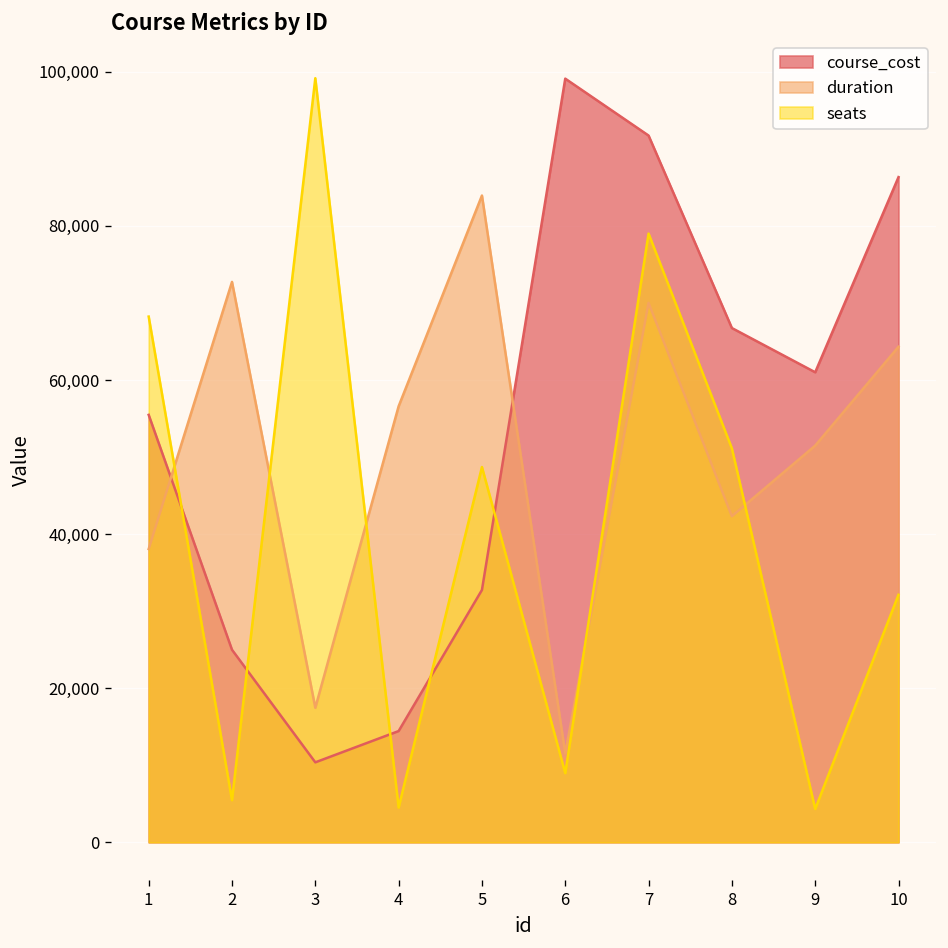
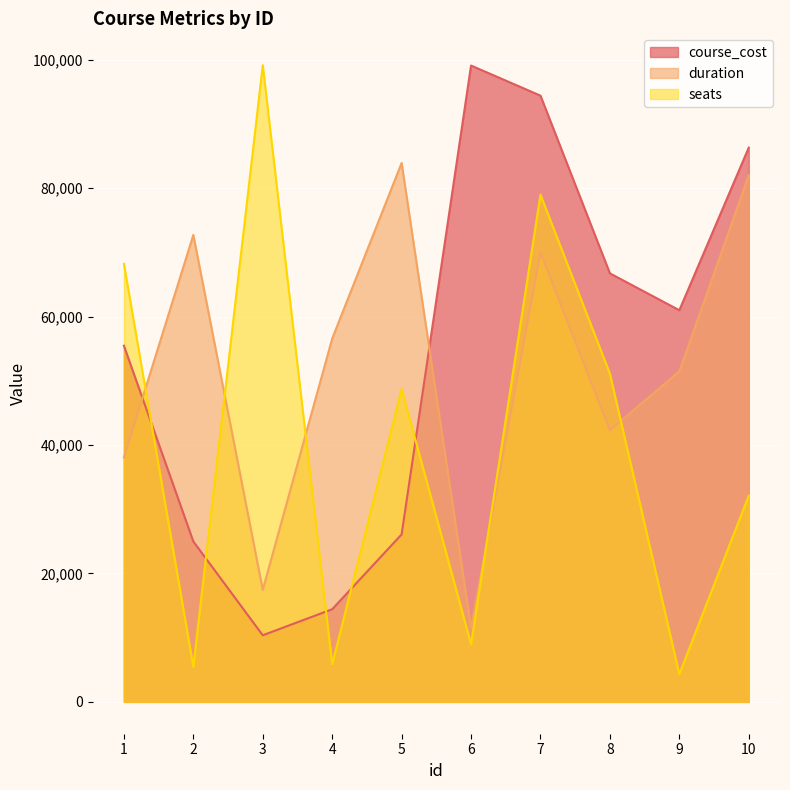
seats, 4: 5,000 -> 6,000
course_cost, 5: 33,000 -> 26,000
course_cost, 7: 92,000 -> 94,000
duration, 10: 64,000 -> 82,000
